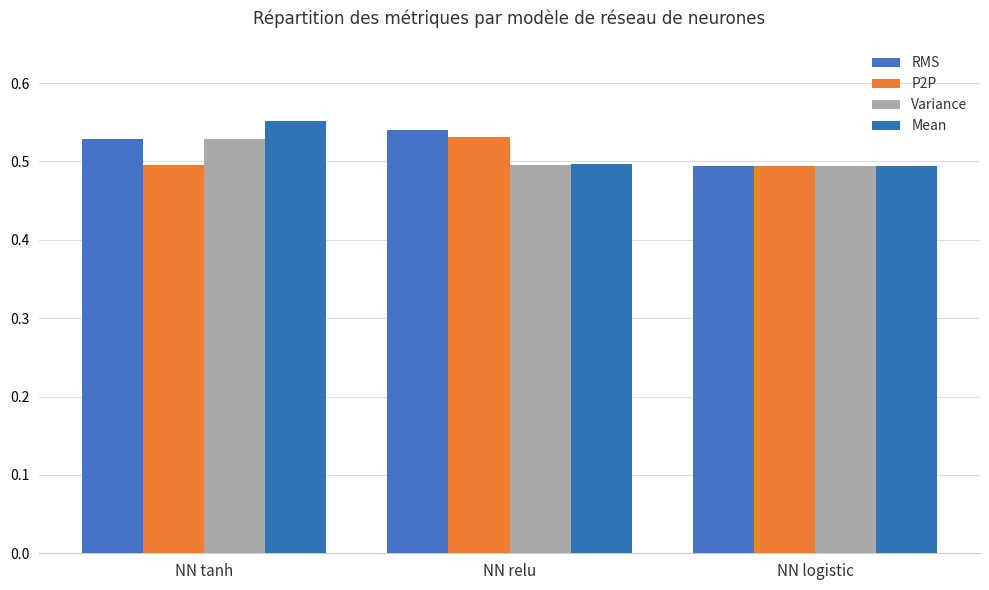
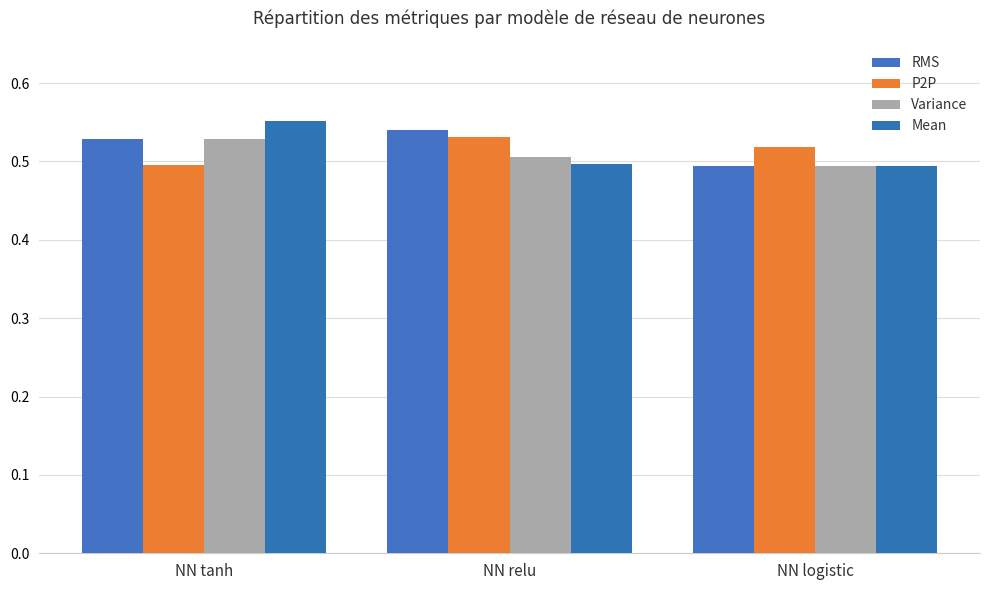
Variance, NN relu: 0.49 -> 0.51
P2P, NN logistic: 0.49 -> 0.52
